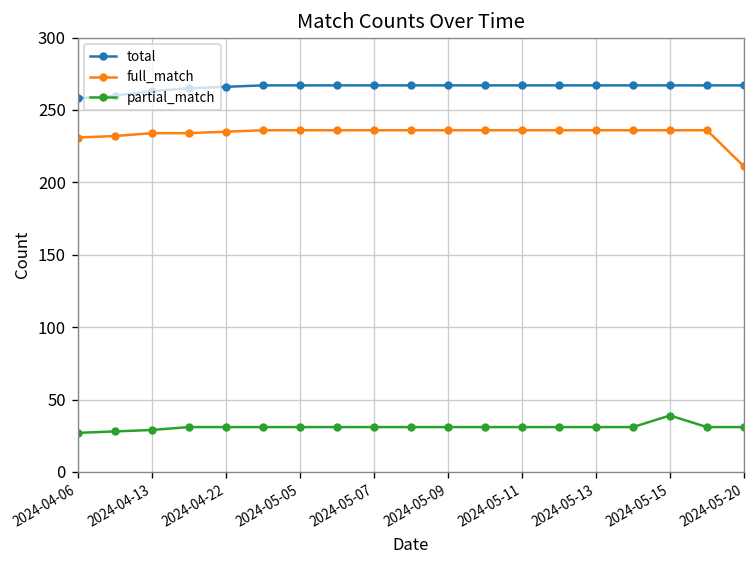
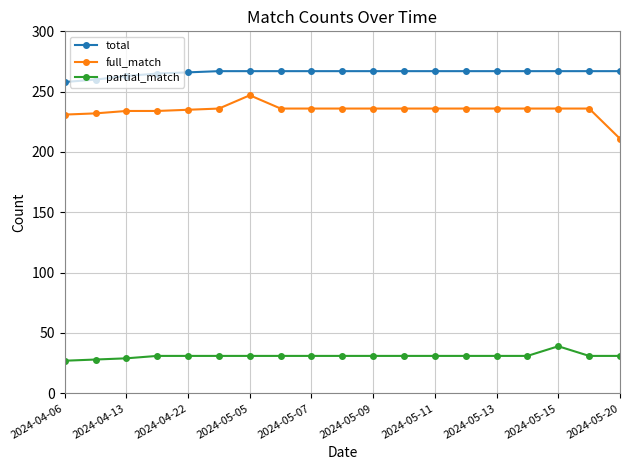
full_match, 2024-05-05: 236 -> 247
